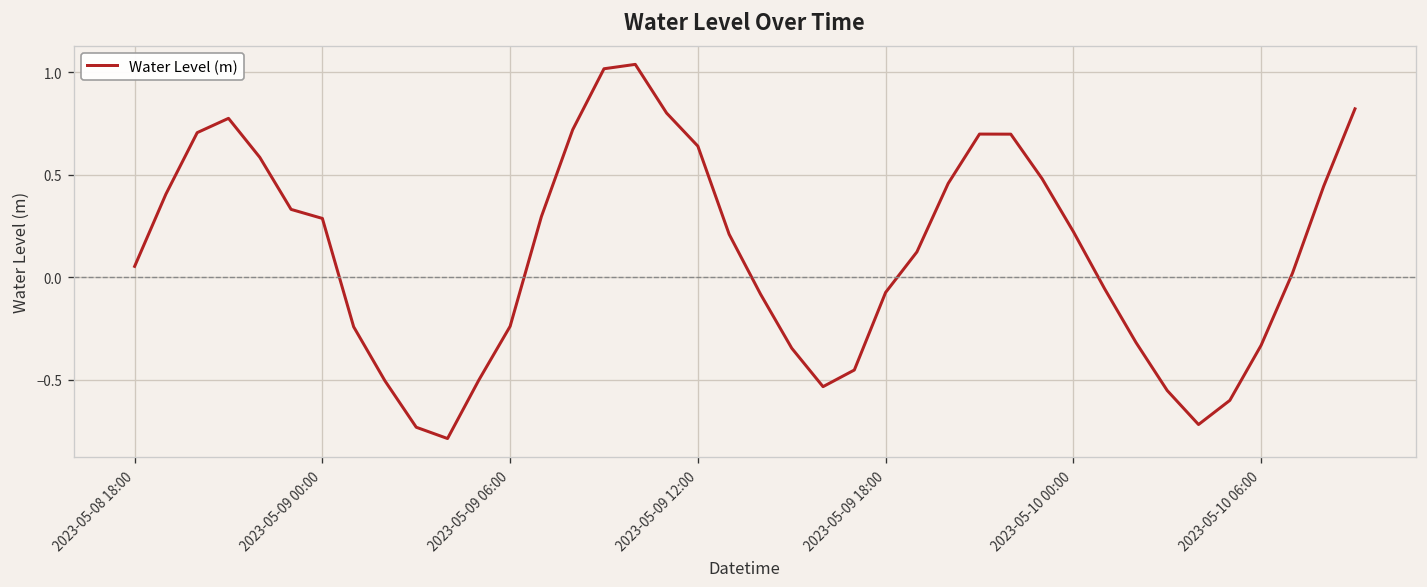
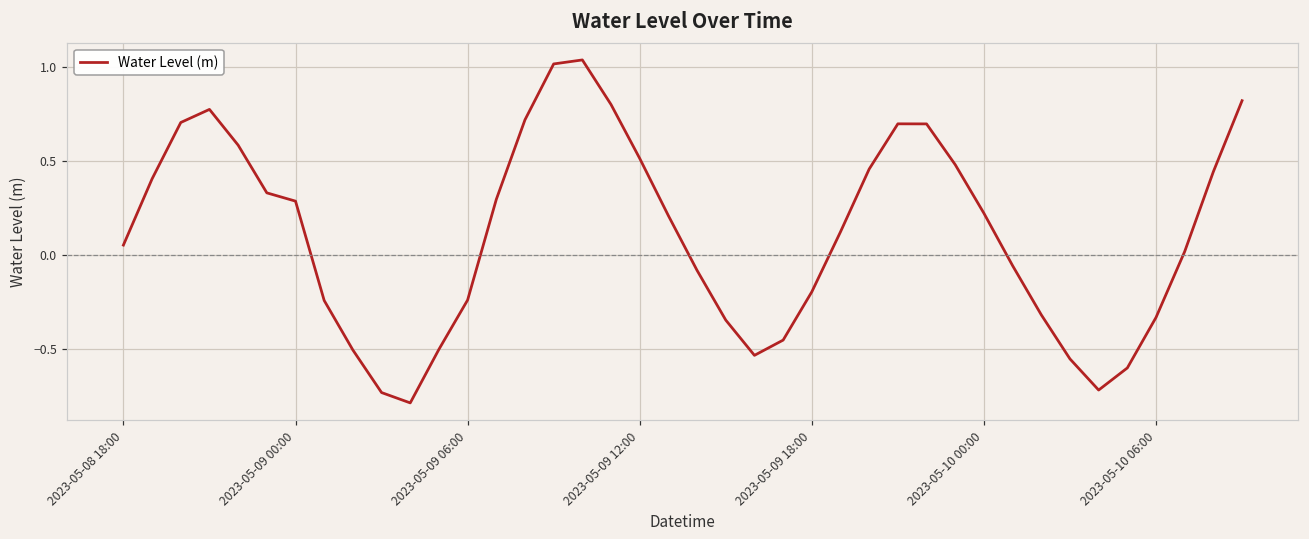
2023-05-09 12:00: 0.64 -> 0.51
2023-05-09 18:00: -0.07 -> -0.20
